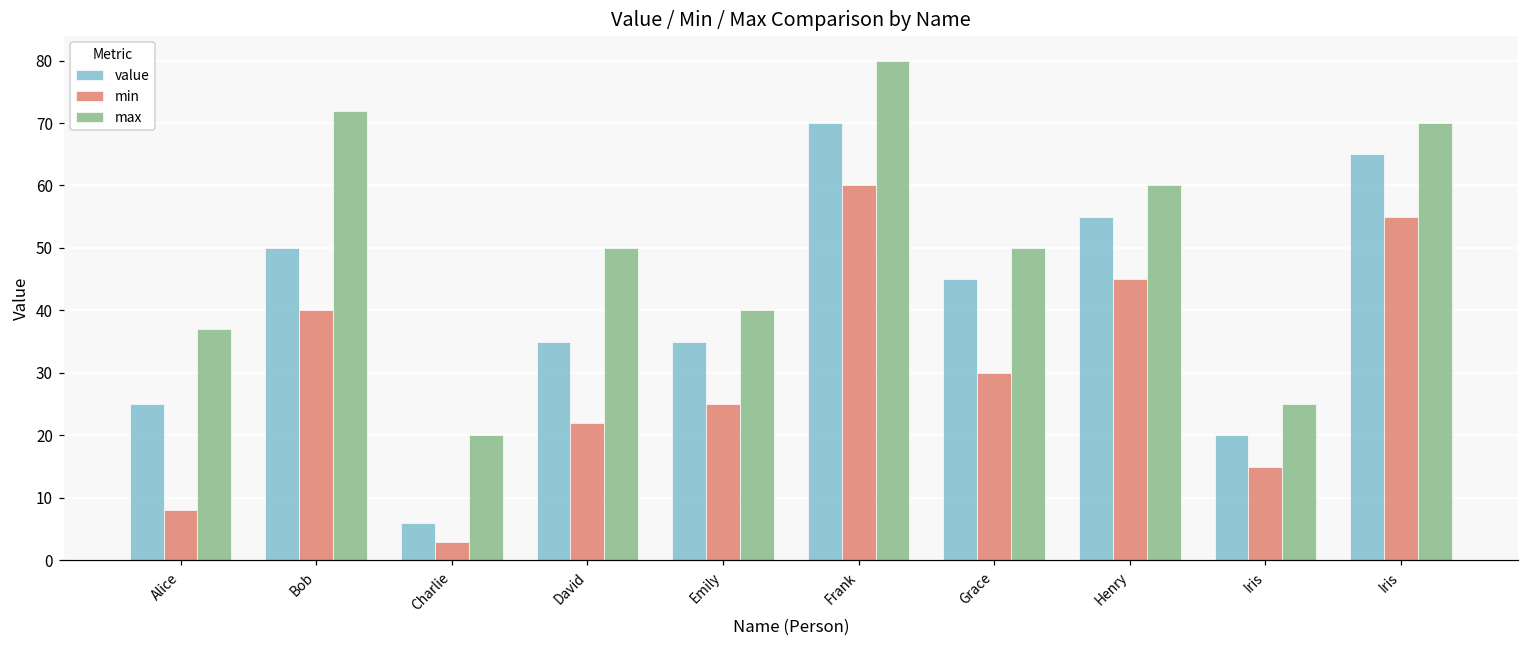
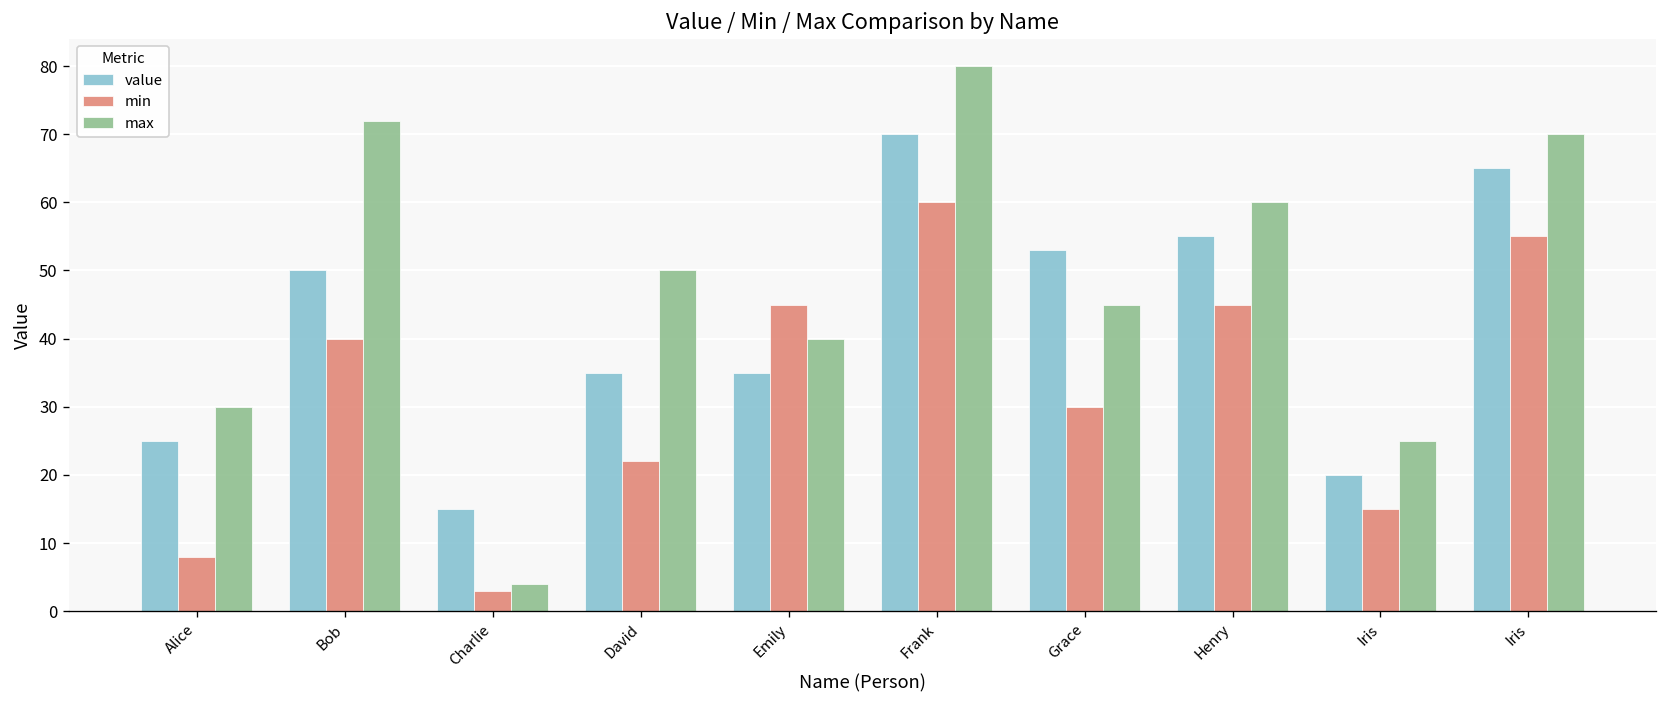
max, Alice: 37 -> 30
value, Charlie: 6 -> 15
max, Charlie: 20 -> 4
min, Emily: 25 -> 45
value, Grace: 45 -> 53
max, Grace: 50 -> 45
